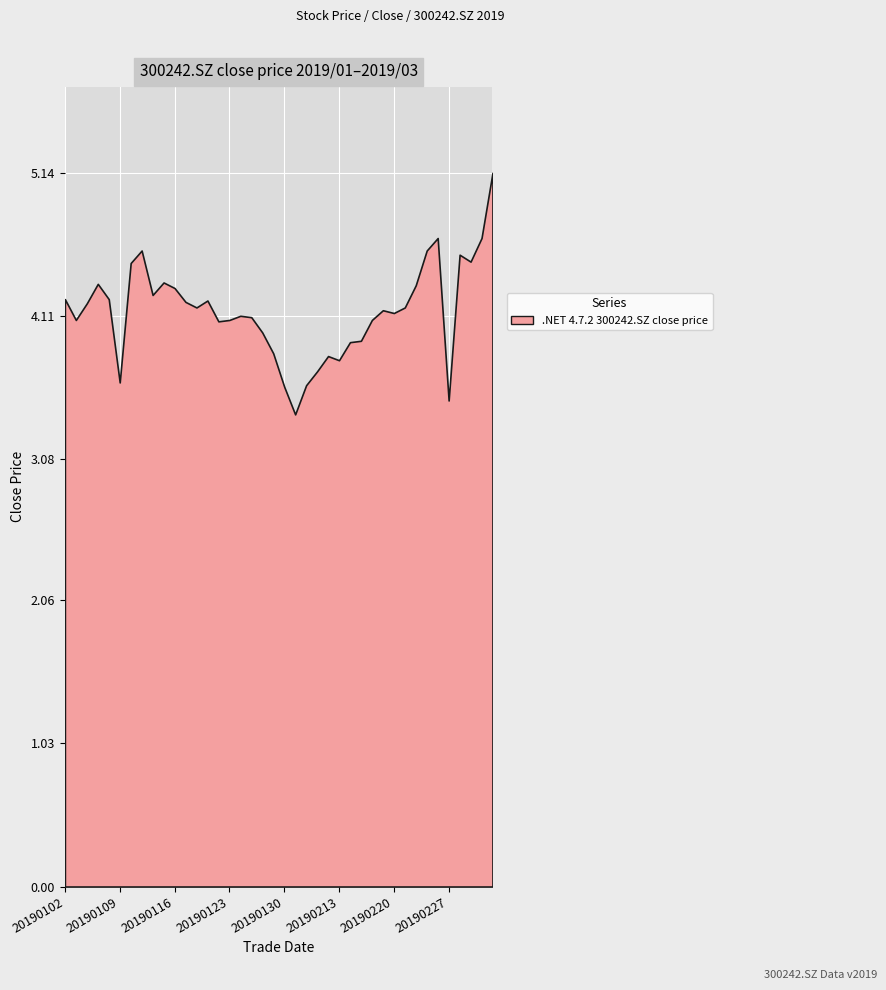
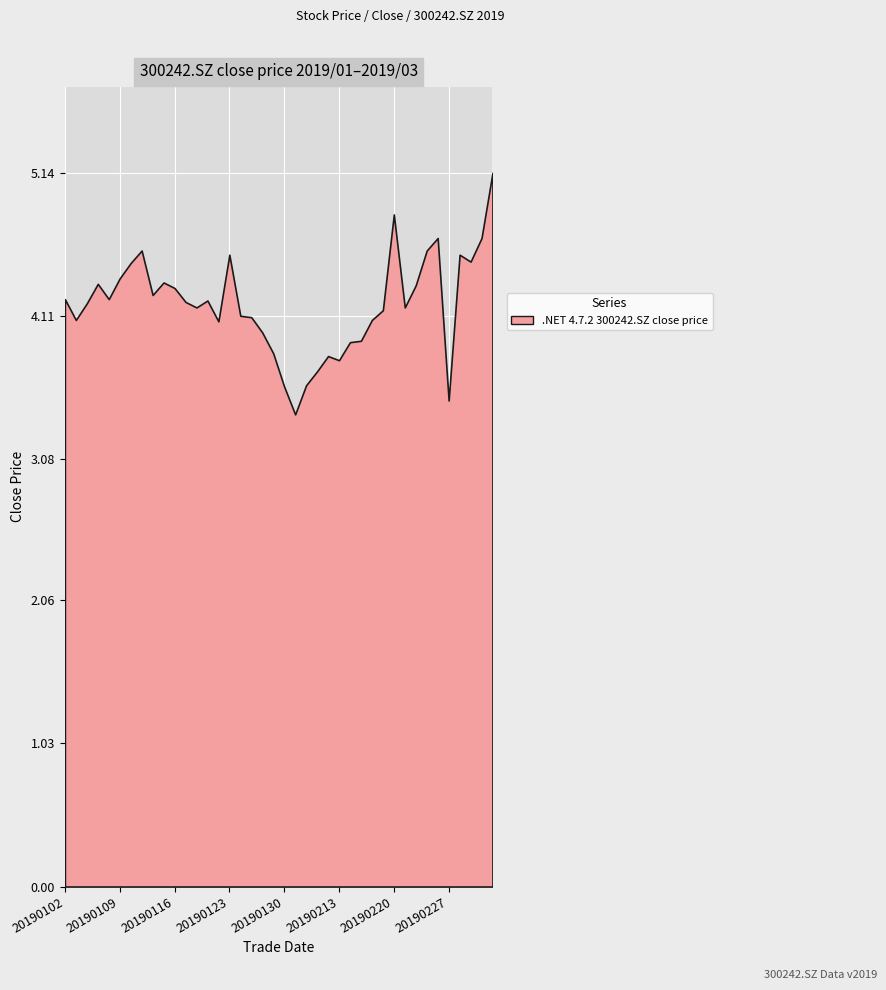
20190109: 3.63 -> 4.38
20190123: 4.08 -> 4.55
20190220: 4.13 -> 4.84
